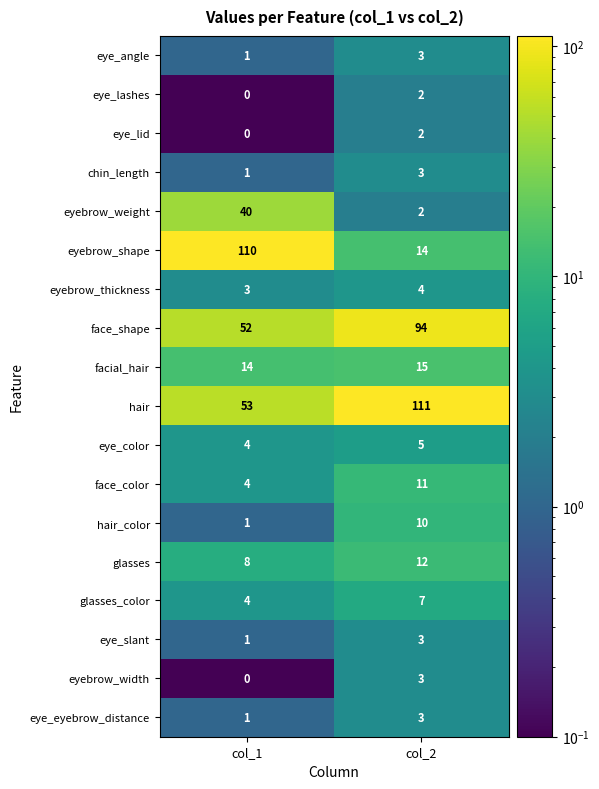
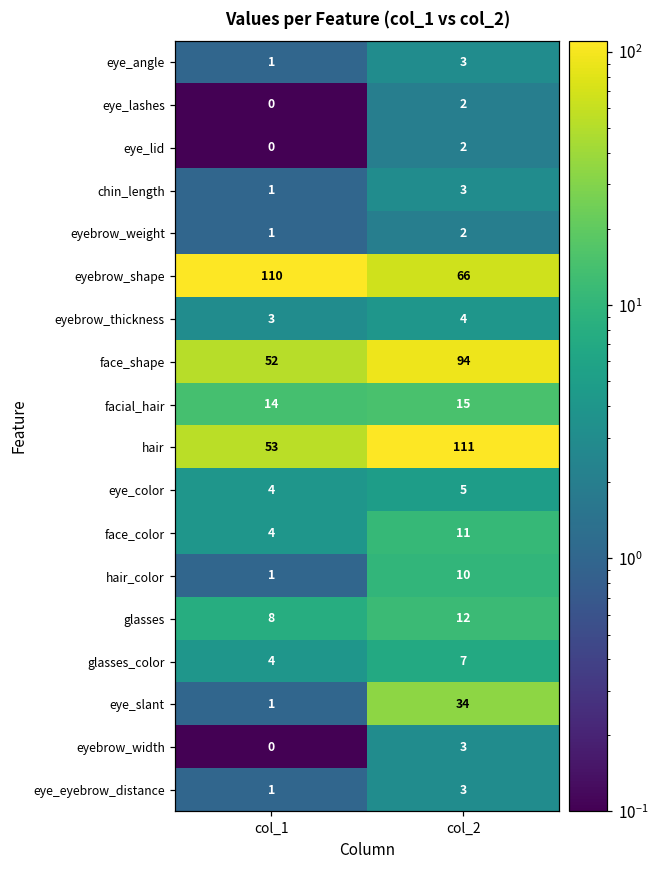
eyebrow_weight, col_1: 40 -> 1
eyebrow_shape, col_2: 14 -> 66
eye_slant, col_2: 3 -> 34
